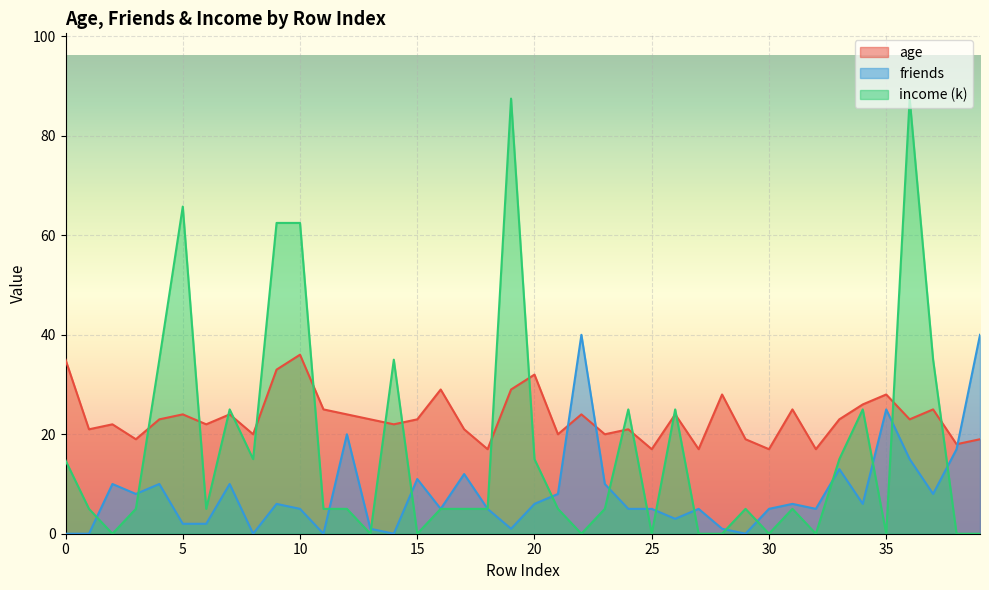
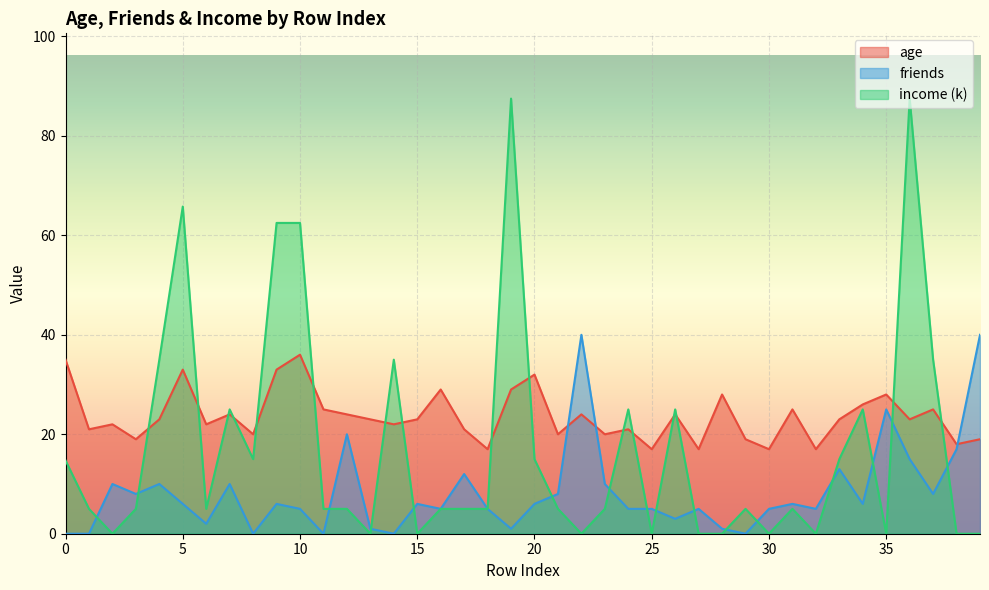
age, 5: 24 -> 33
friends, 5: 2 -> 6
friends, 15: 11 -> 6
